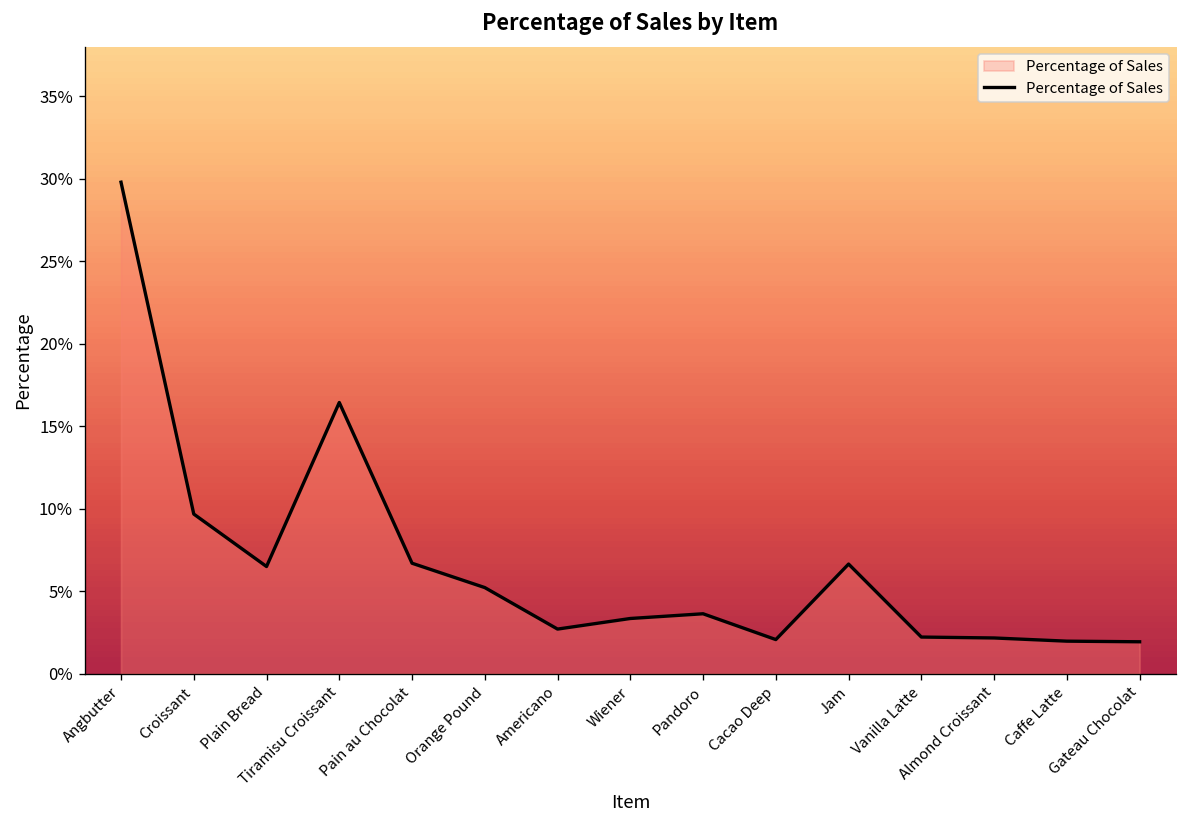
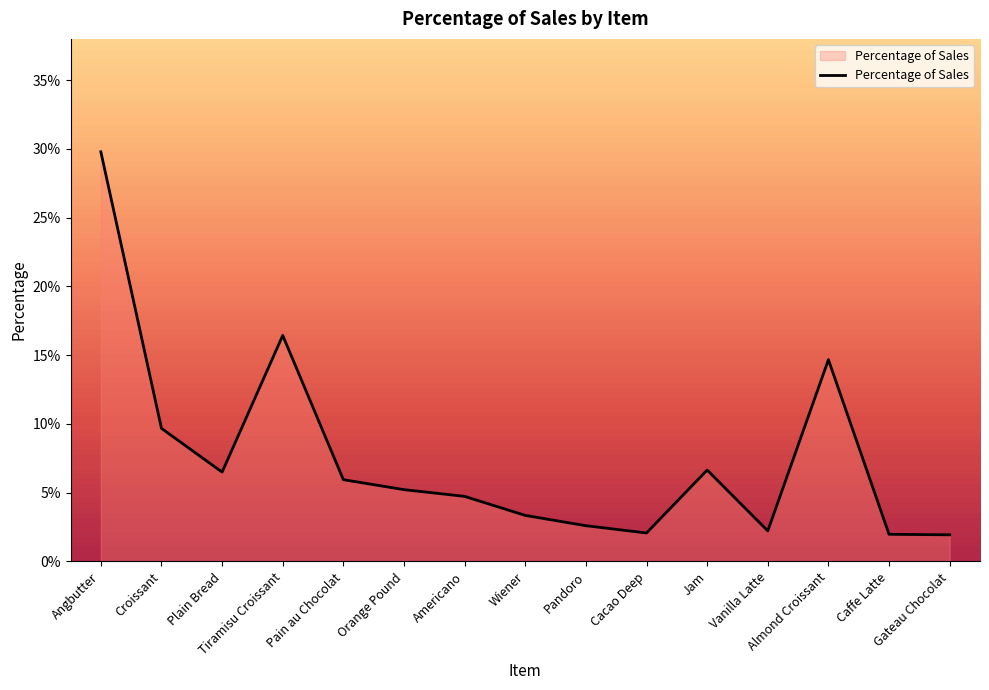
Pain au Chocolat: 6.7% -> 5.9%
Americano: 2.7% -> 4.7%
Pandoro: 3.6% -> 2.6%
Almond Croissant: 2.2% -> 14.7%
